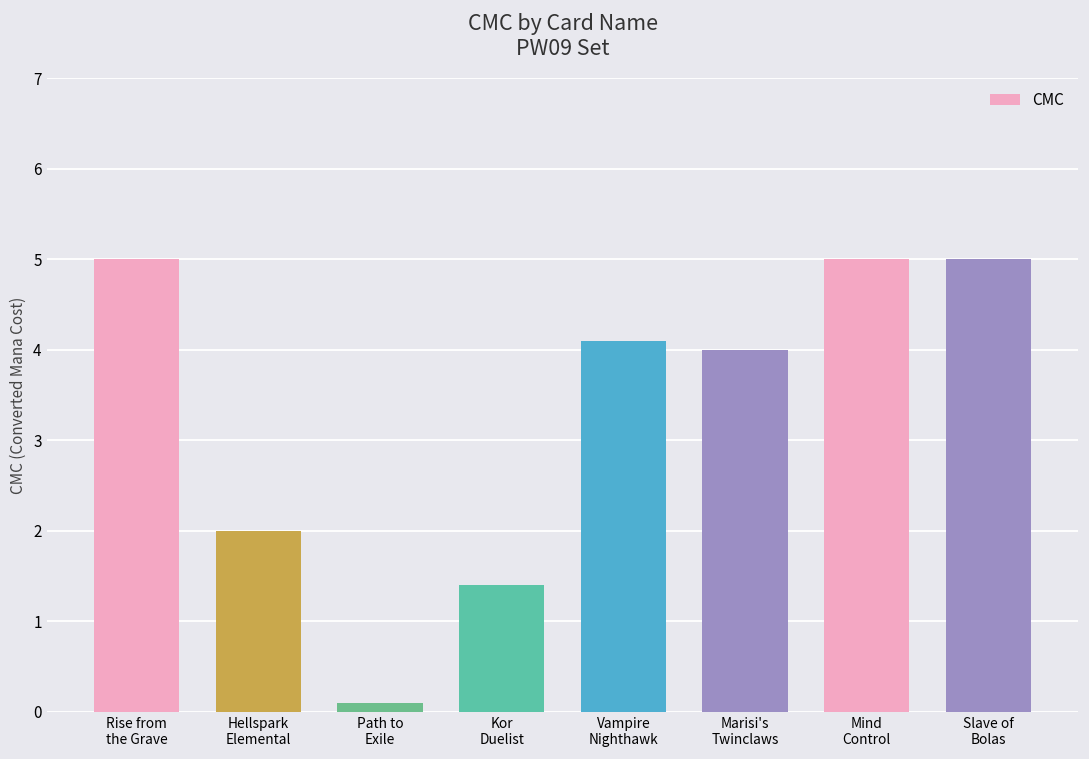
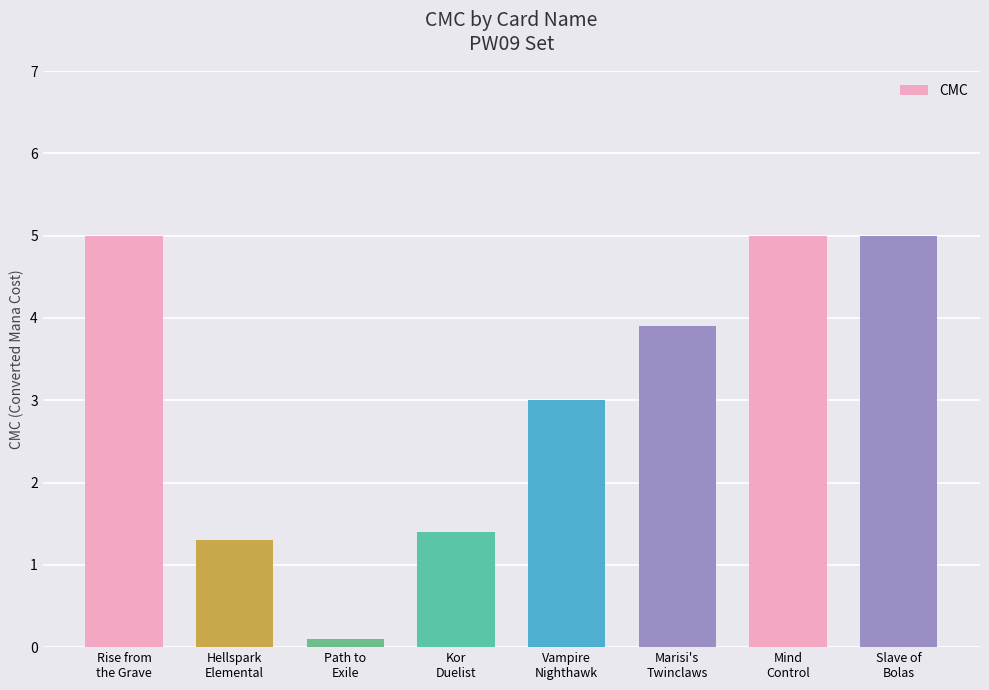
Hellspark Elemental: 2.0 -> 1.3
Vampire Nighthawk: 4.1 -> 3.0
Marisi's Twinclaws: 4.0 -> 3.9
